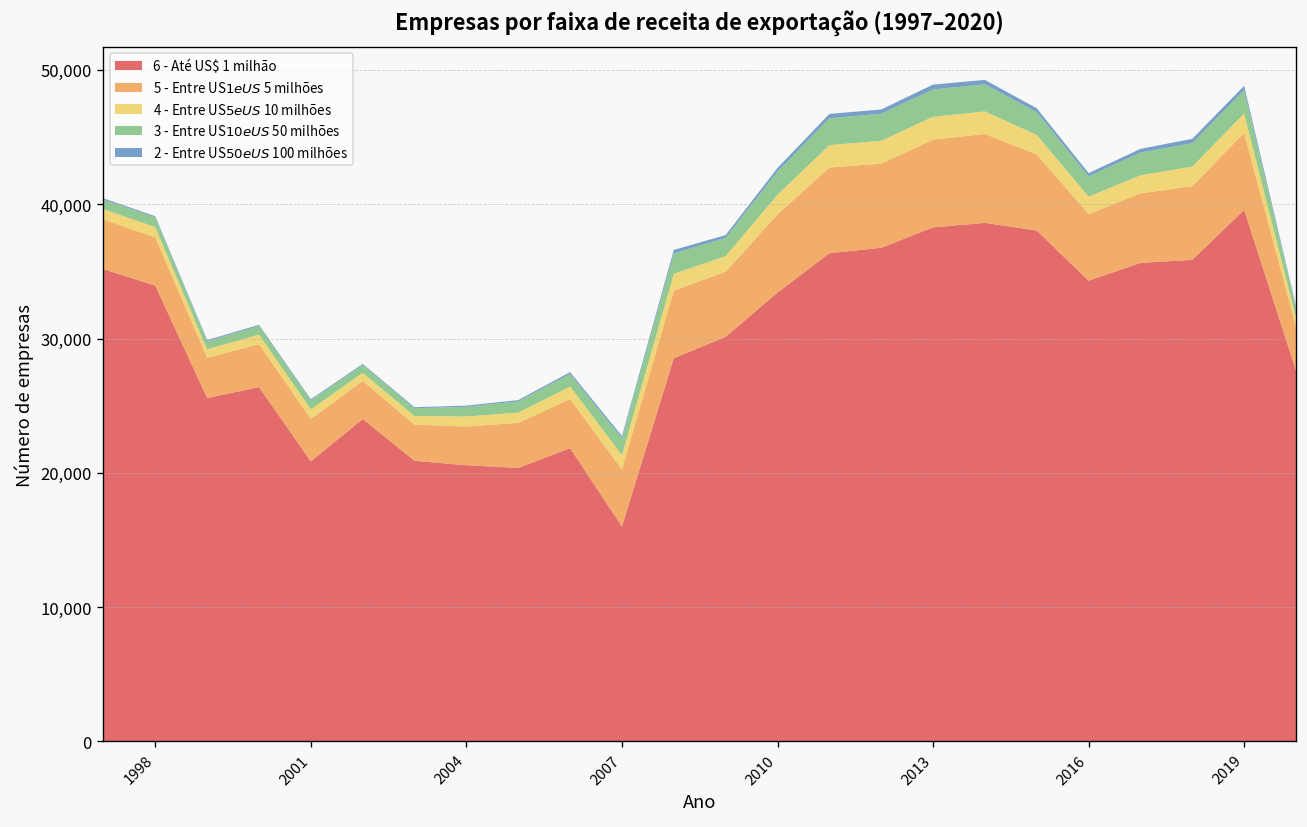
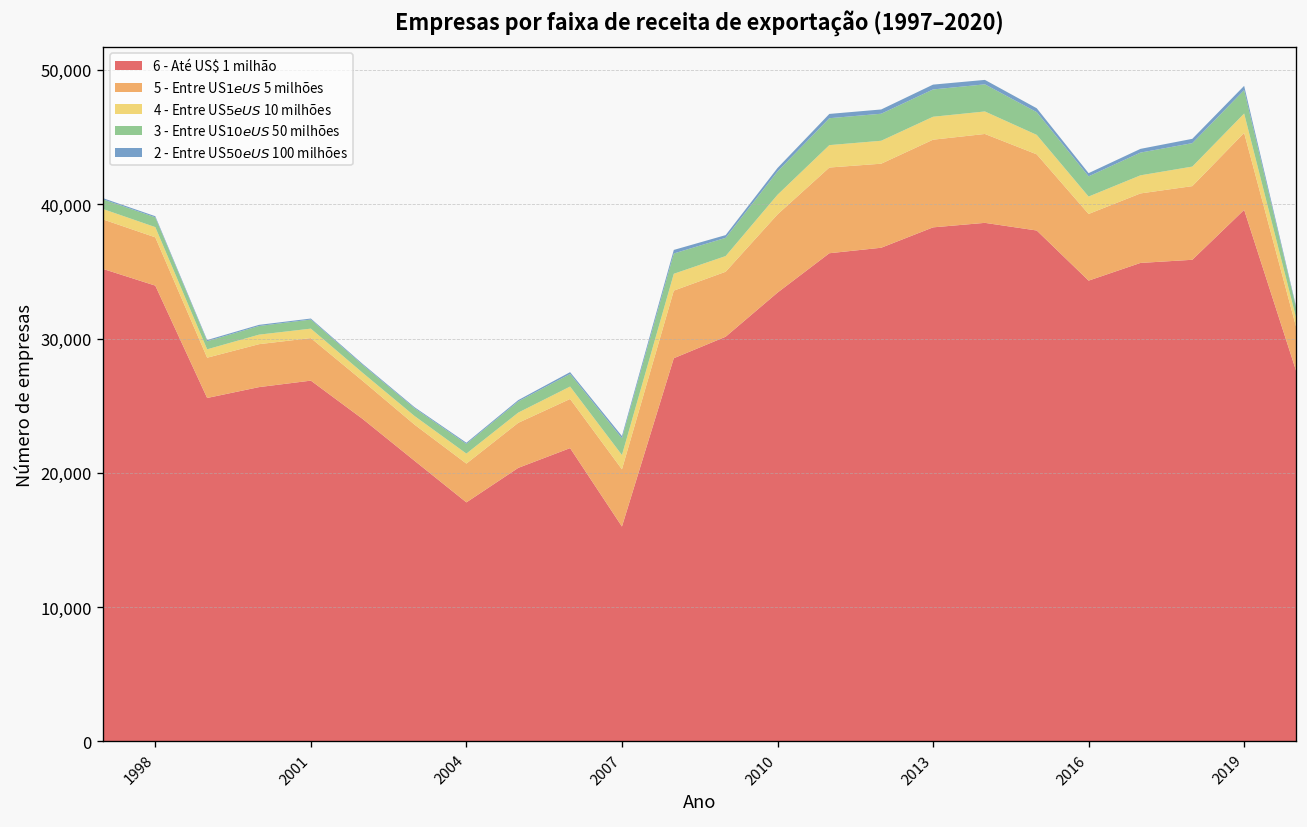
6 - Até US$ 1 milhão, 2001: 20,900 -> 26,900
6 - Até US$ 1 milhão, 2004: 20,600 -> 17,800
